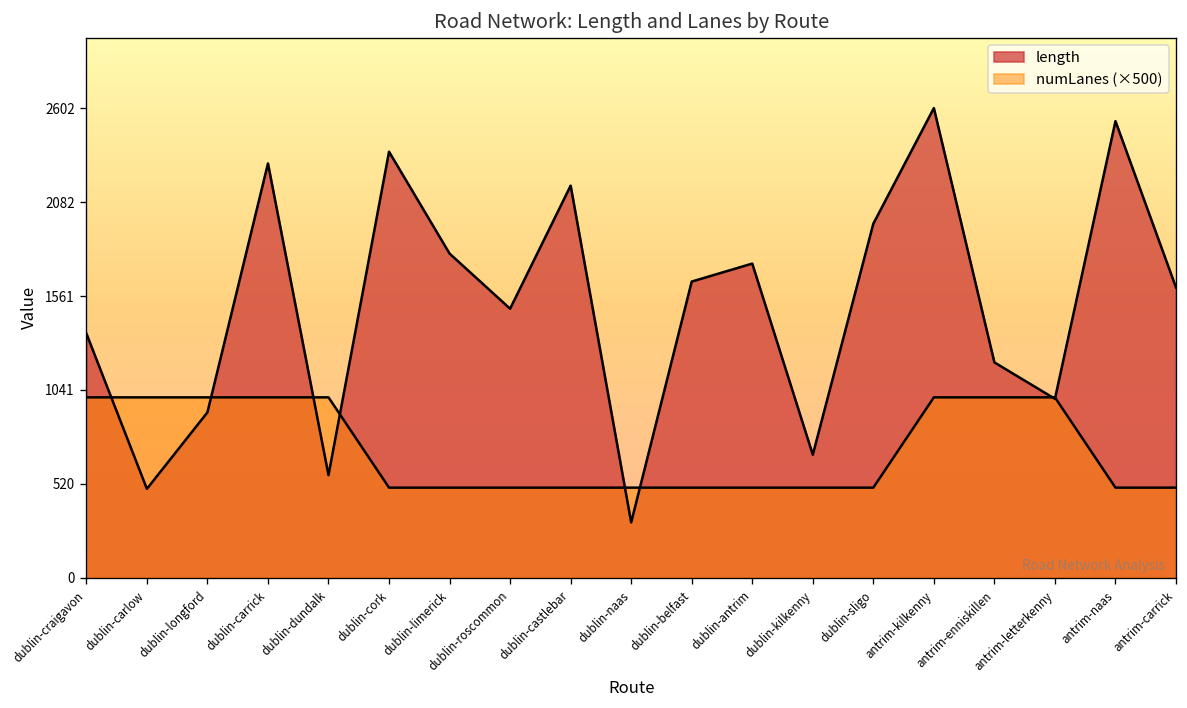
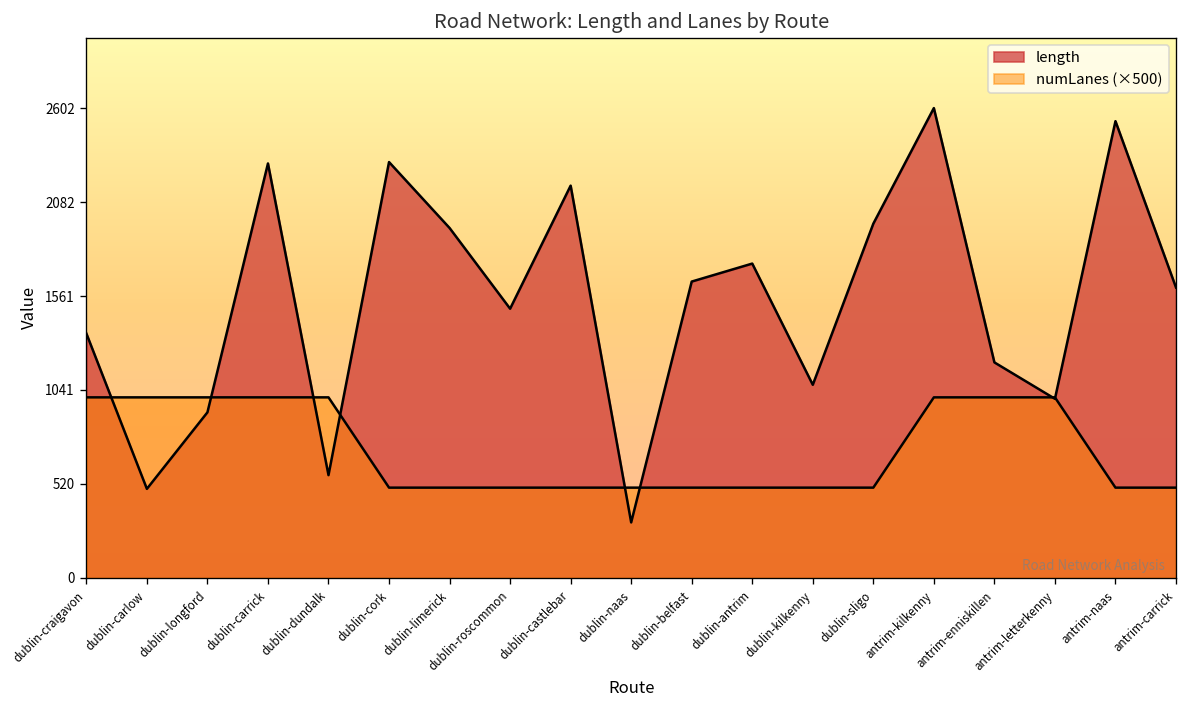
length, dublin-cork: 2360 -> 2300
length, dublin-limerick: 1800 -> 1940
length, dublin-kilkenny: 680 -> 1070
